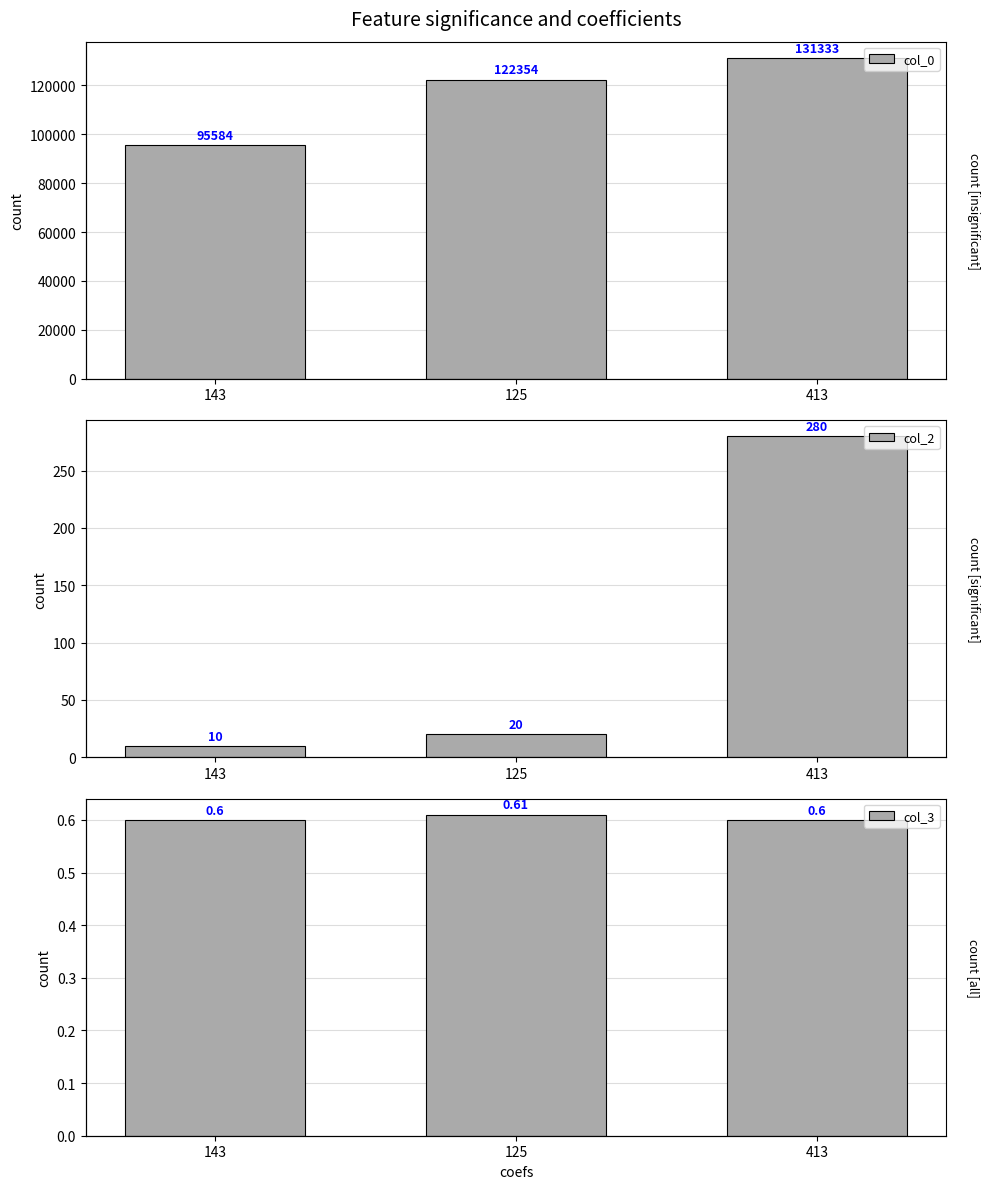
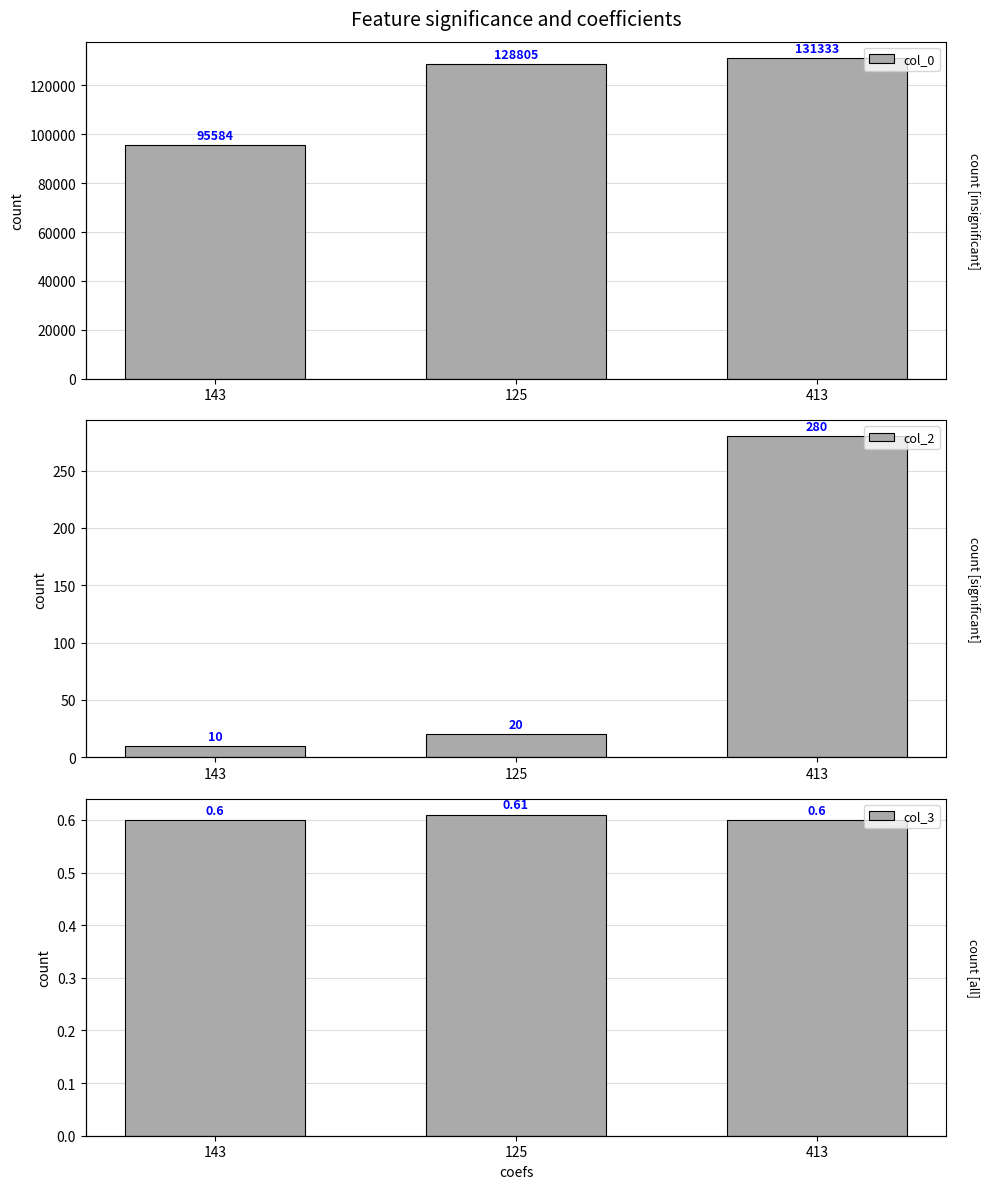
Feature significance and coefficients, 125: 122354 -> 128805
